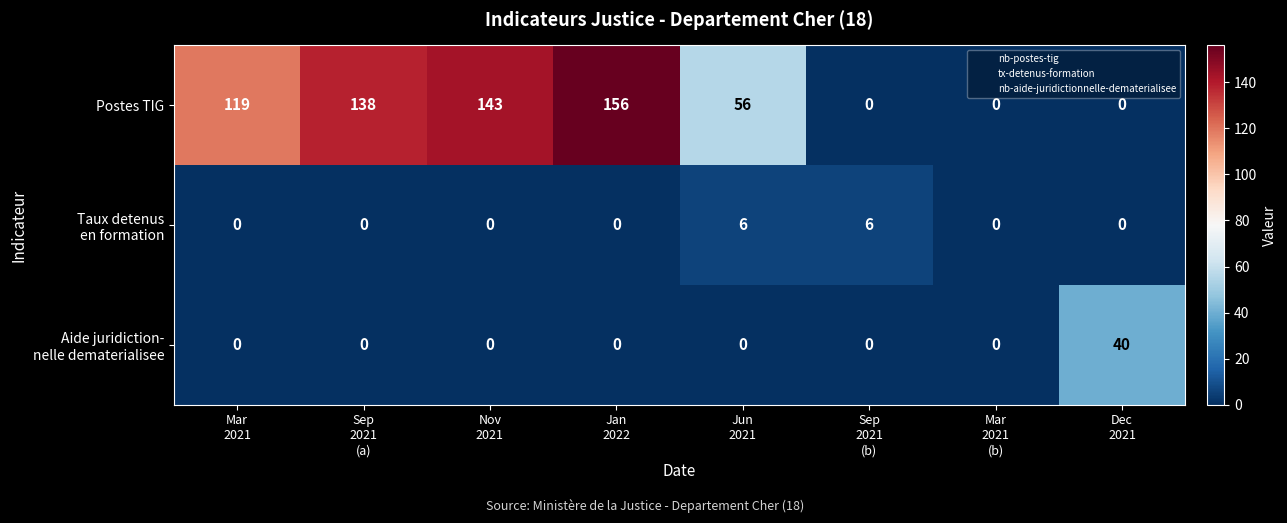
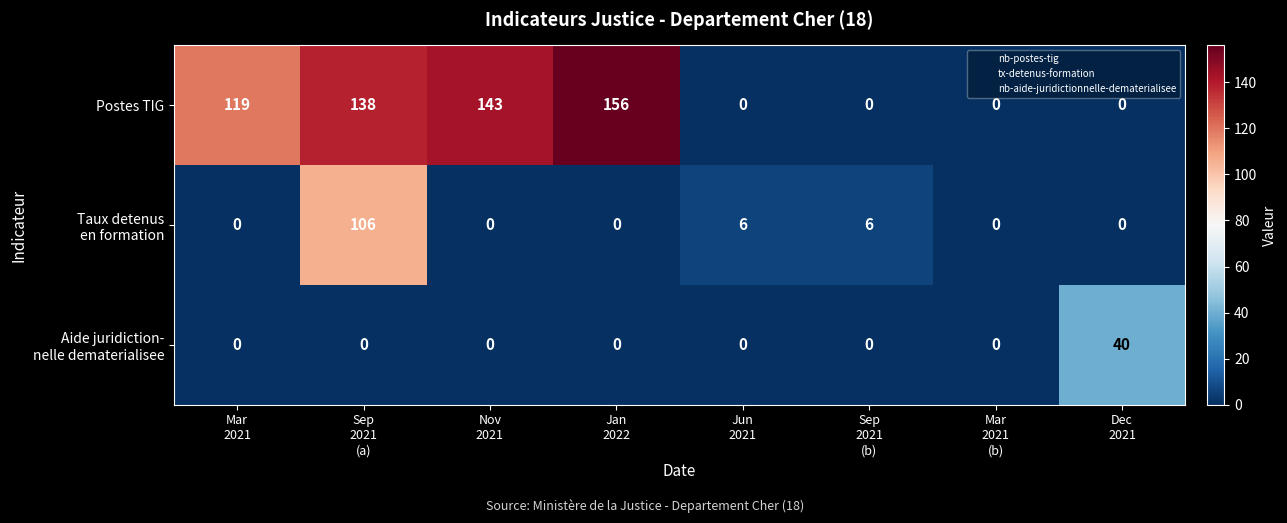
Postes TIG, Jun 2021: 56 -> 0
Taux detenus en formation, Sep 2021 (a): 0 -> 106
